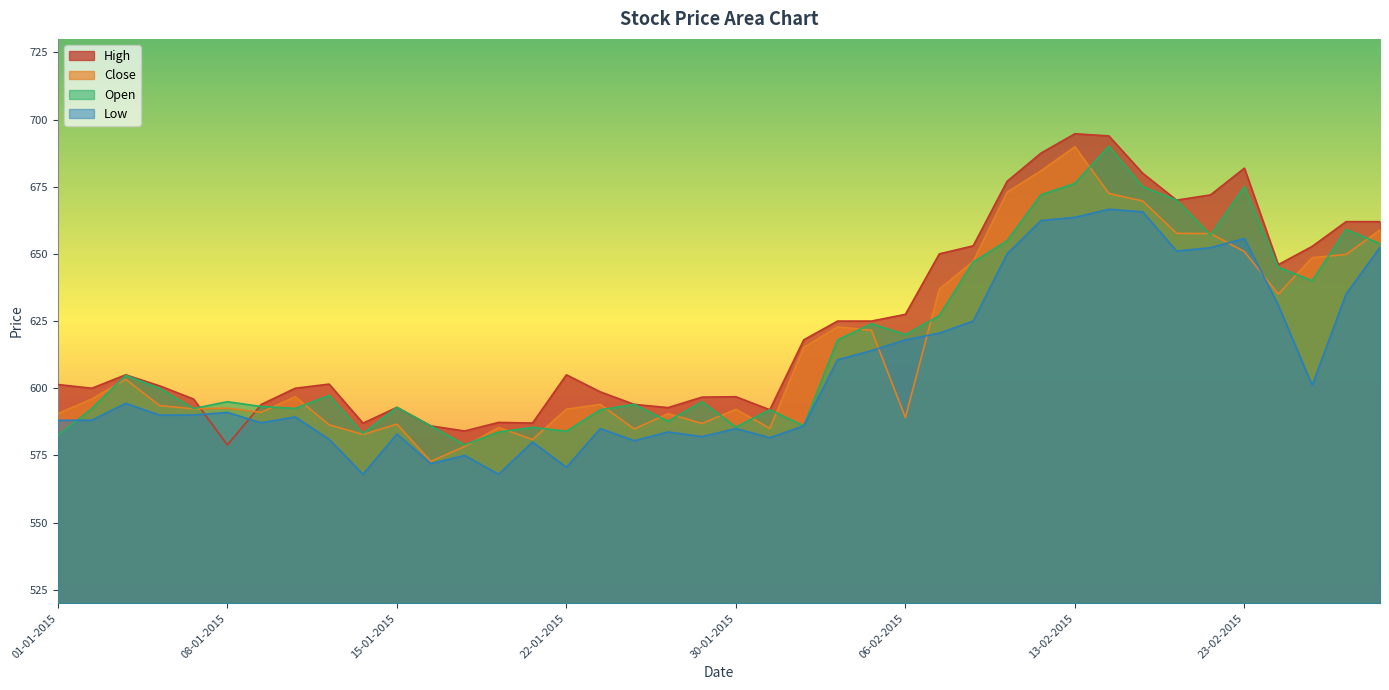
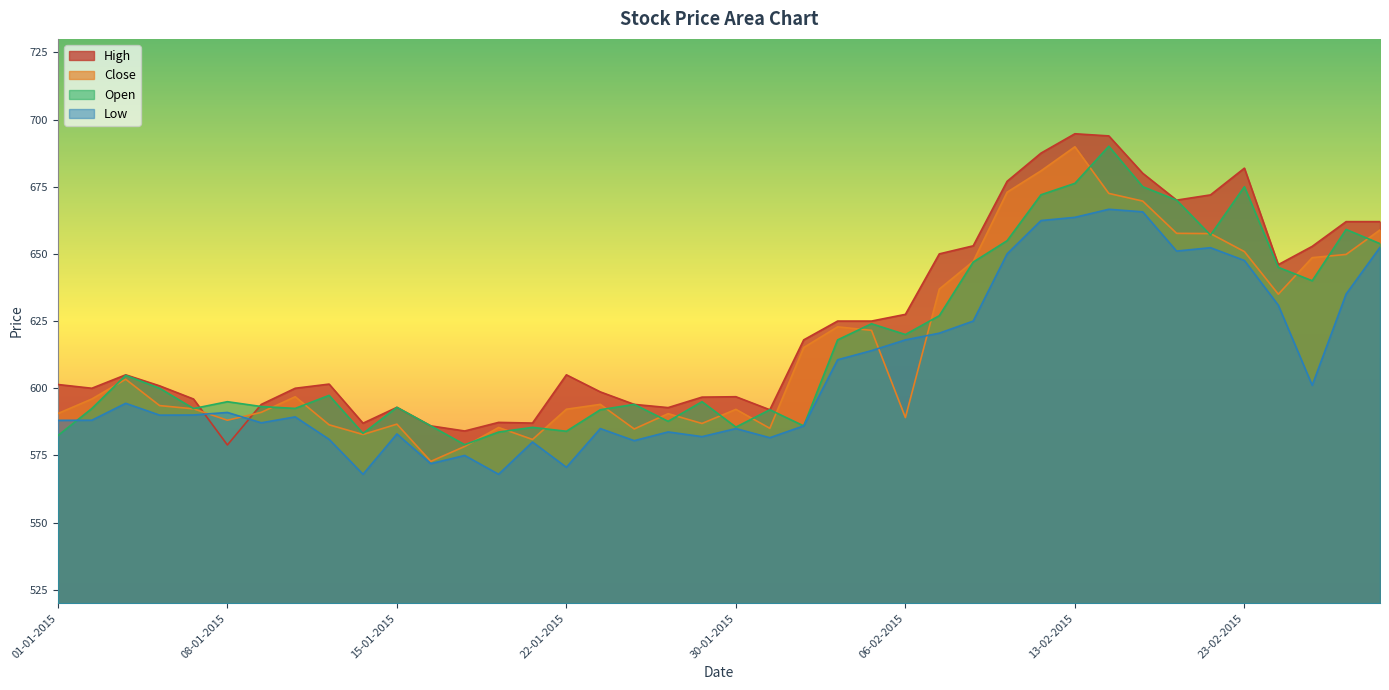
Close, 08-01-2015: 593 -> 588
Low, 23-02-2015: 656 -> 648
